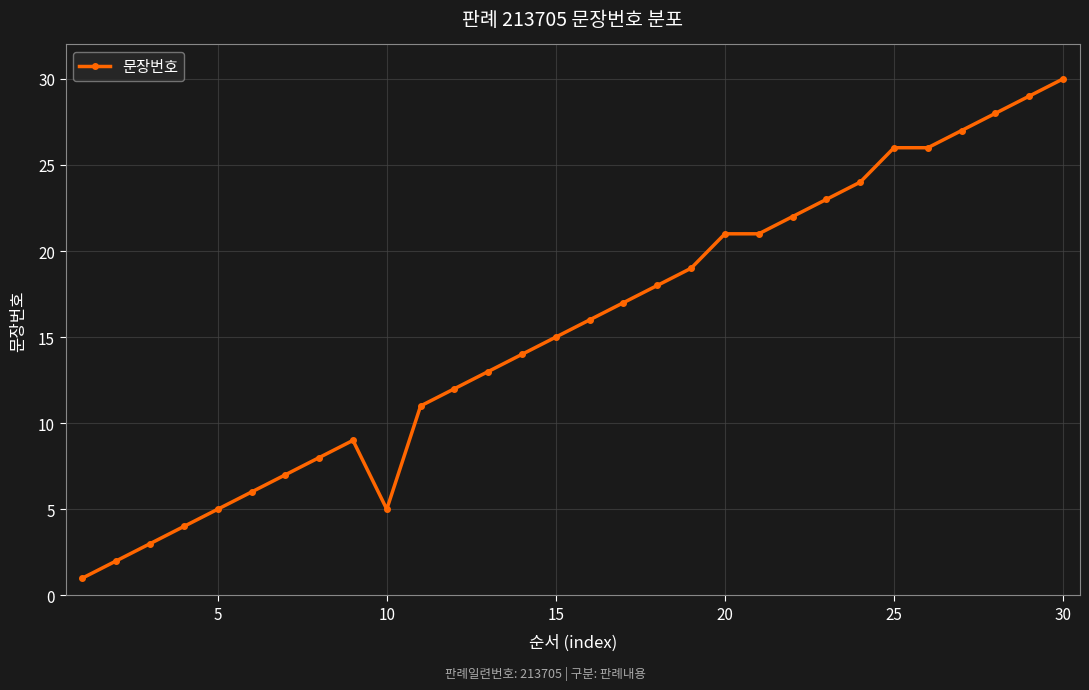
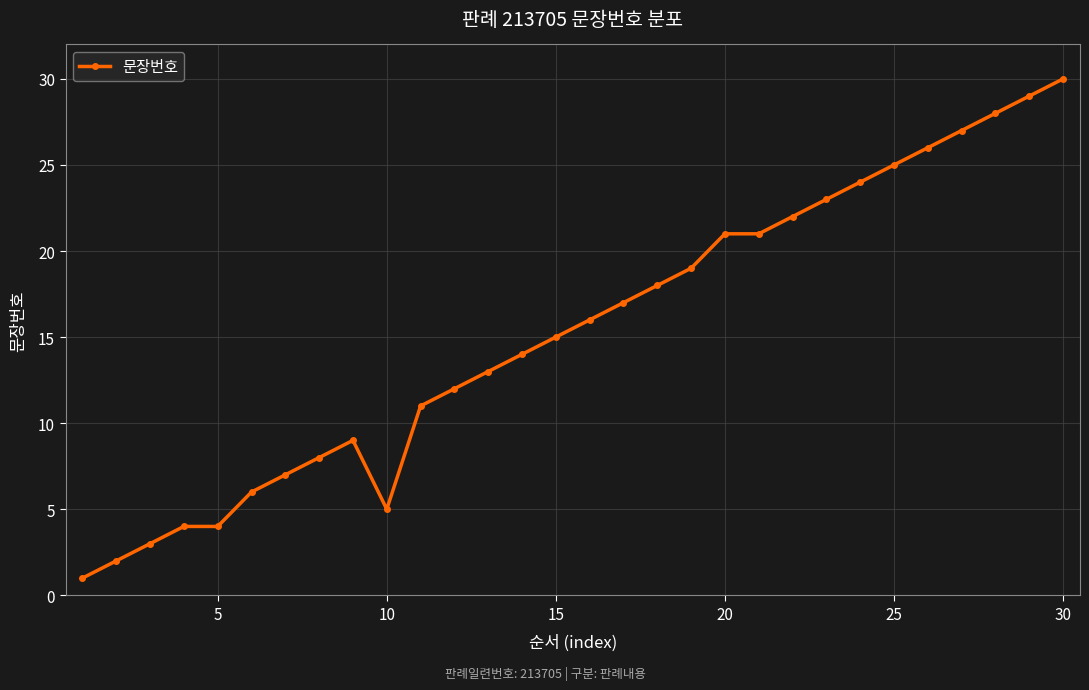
5: 5 -> 4
25: 26 -> 25
